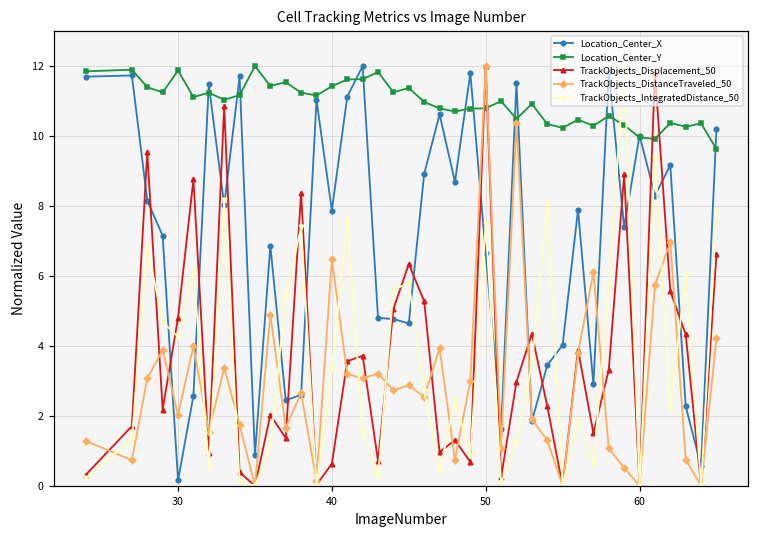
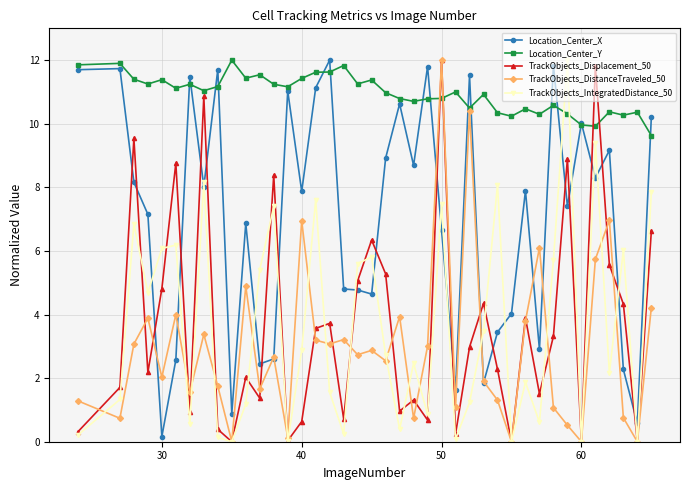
Location_Center_Y, 30: 11.9 -> 11.4
TrackObjects_IntegratedDistance_50, 30: 4.3 -> 6.1
TrackObjects_DistanceTraveled_50, 40: 6.5 -> 7.0
TrackObjects_IntegratedDistance_50, 40: 3.4 -> 2.9
